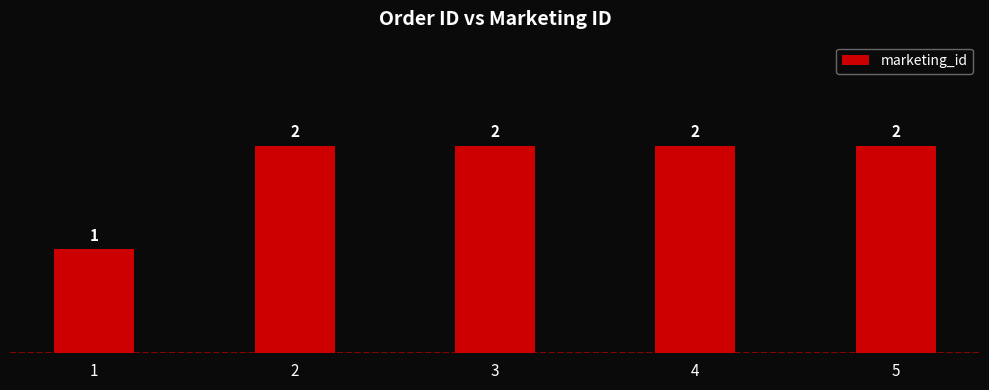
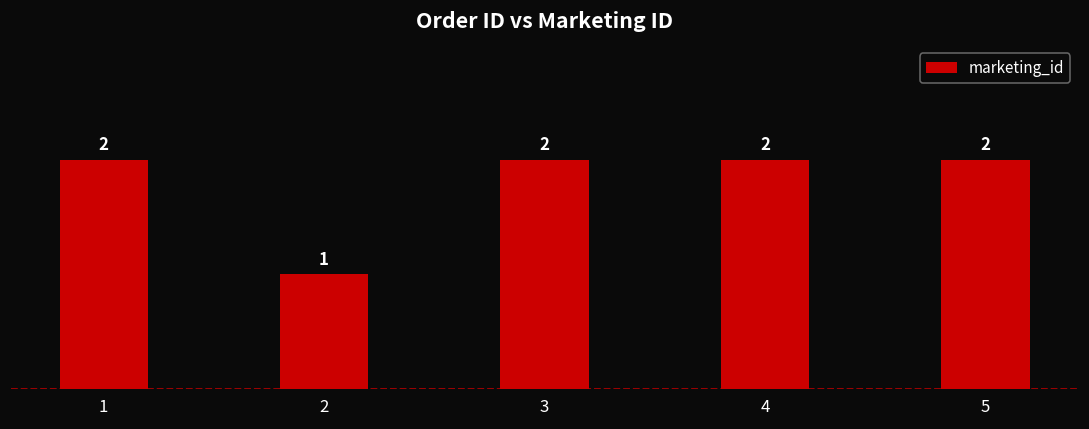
1: 1 -> 2
2: 2 -> 1
